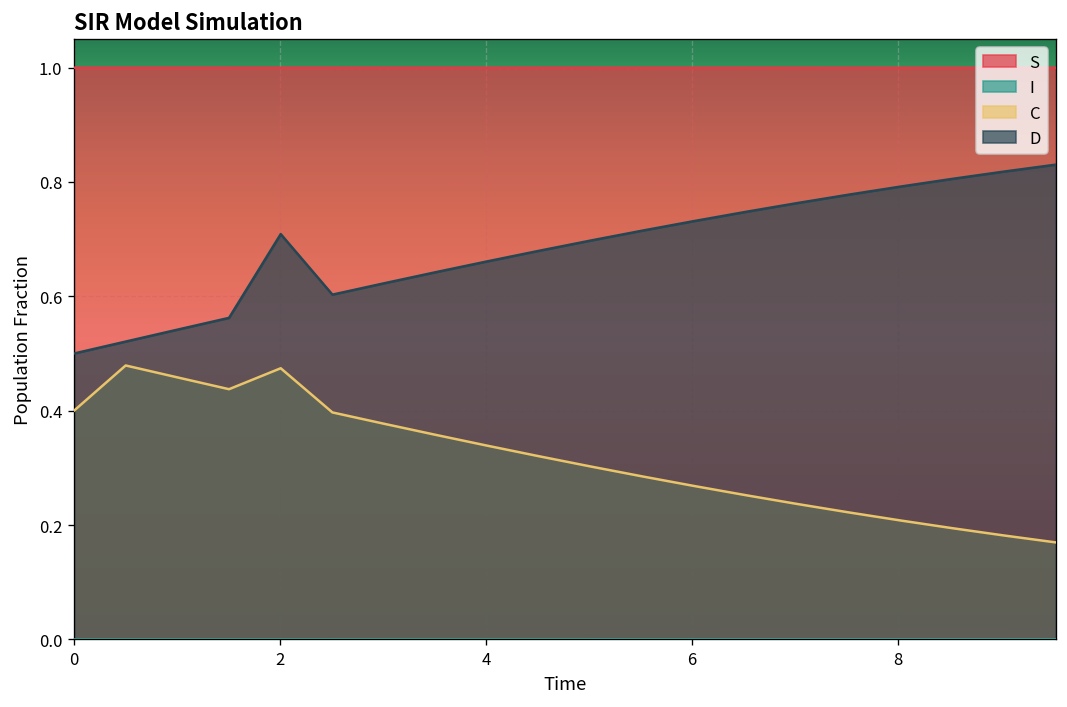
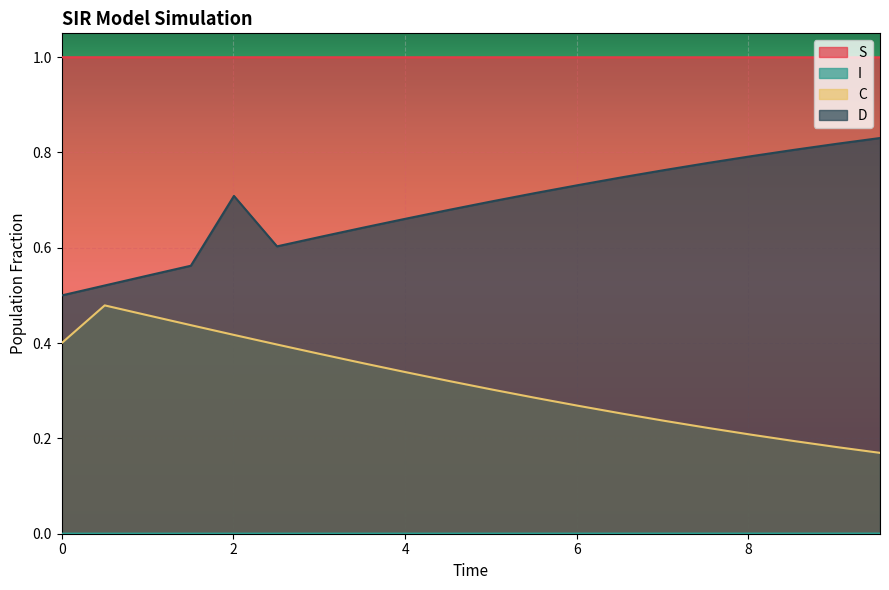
C, 2: 0.47 -> 0.42
